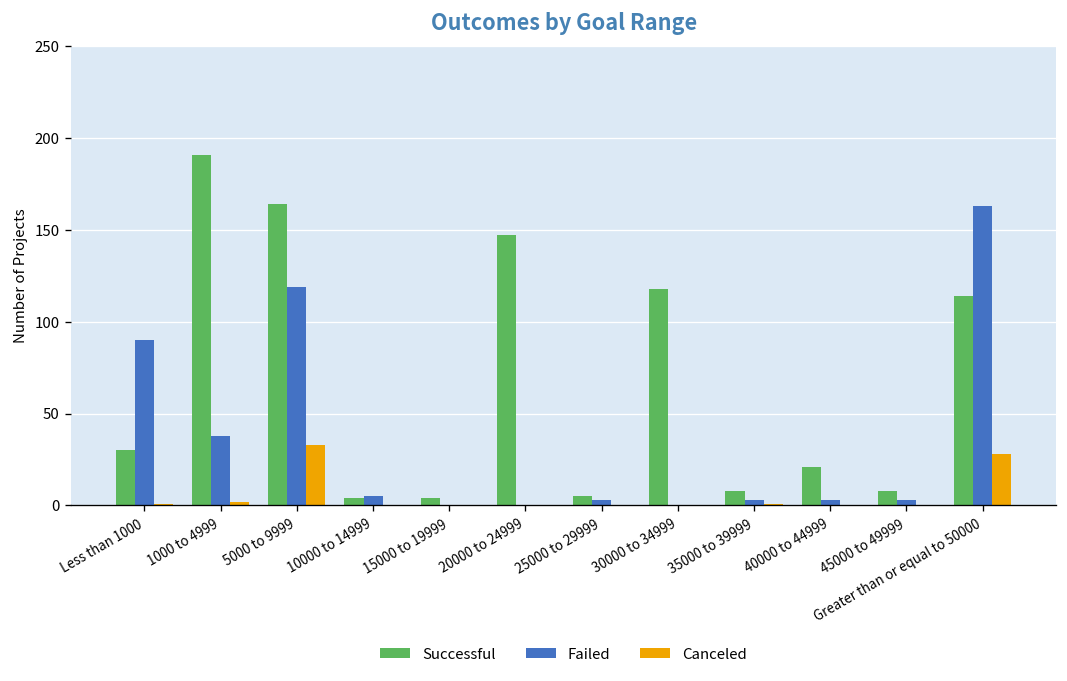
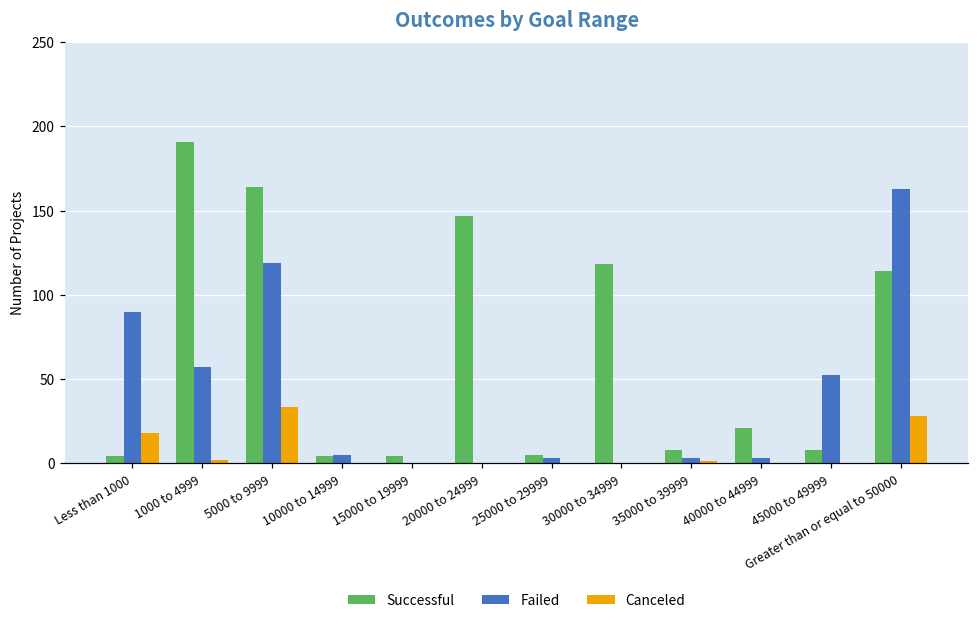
Successful, Less than 1000: 30 -> 4
Canceled, Less than 1000: 1 -> 18
Failed, 1000 to 4999: 38 -> 57
Failed, 45000 to 49999: 3 -> 52
